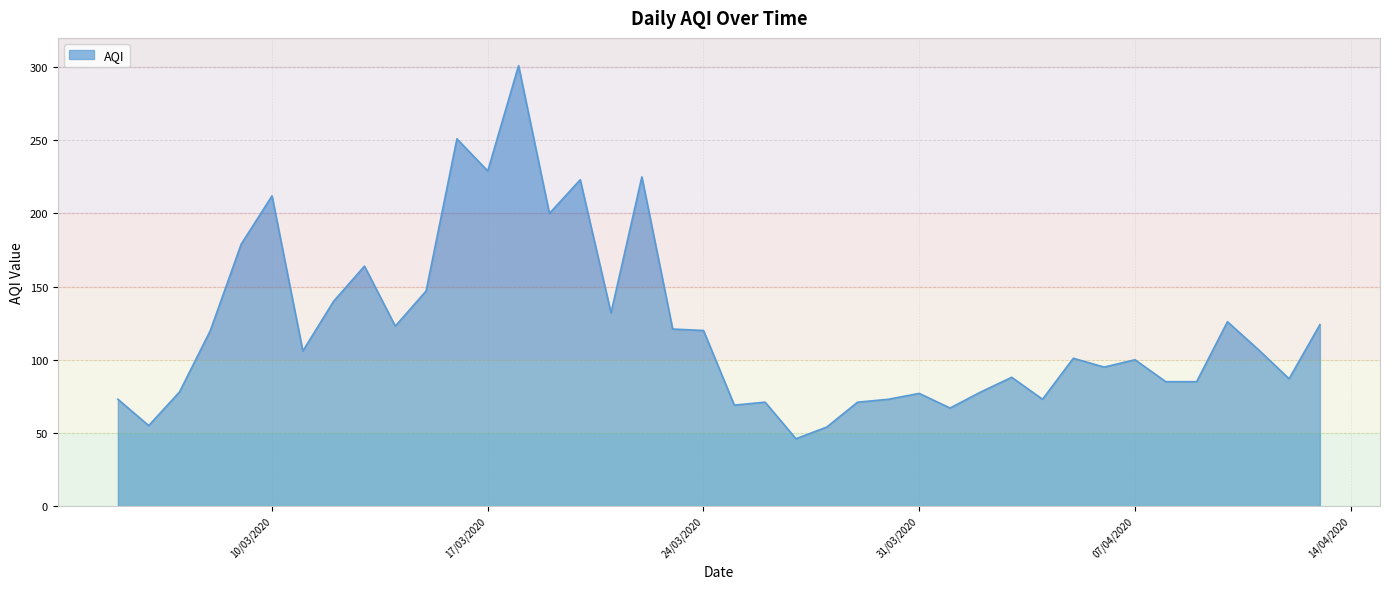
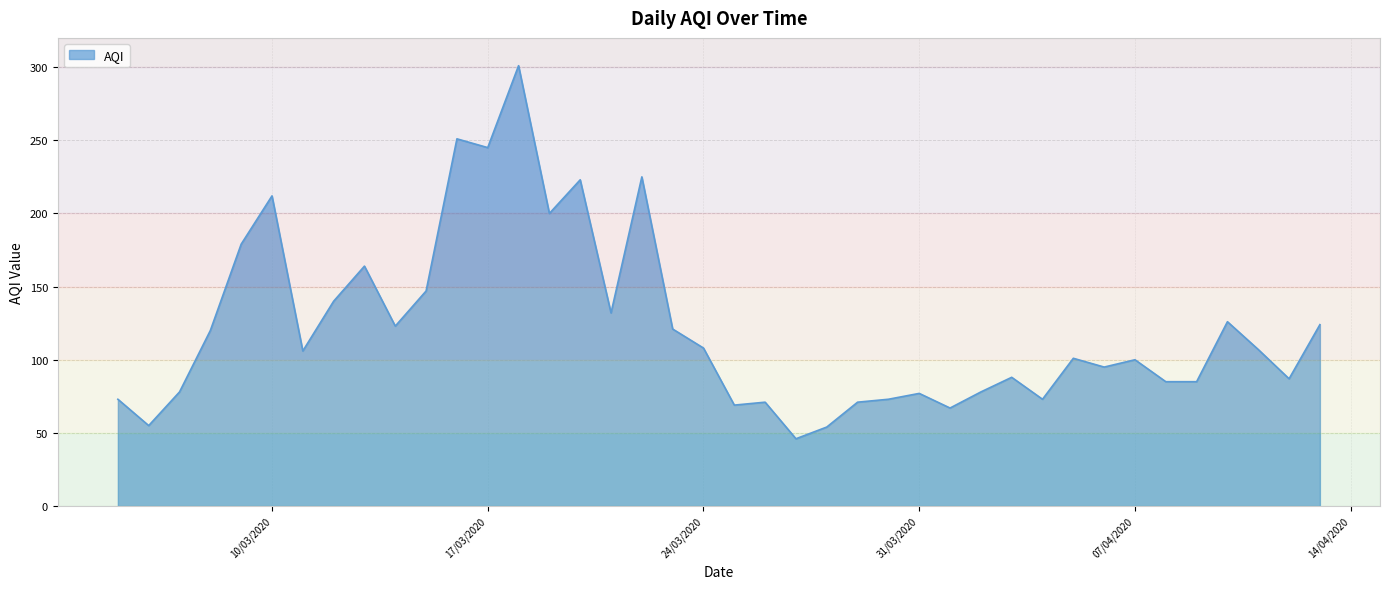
17/03/2020: 229 -> 245
24/03/2020: 120 -> 108
